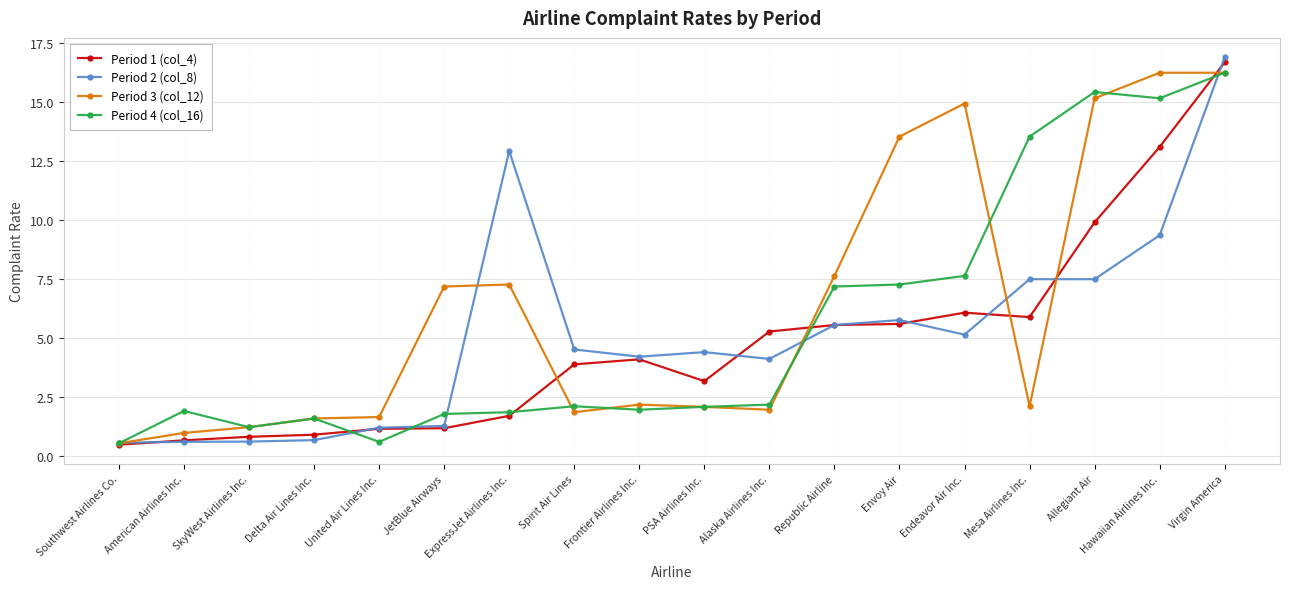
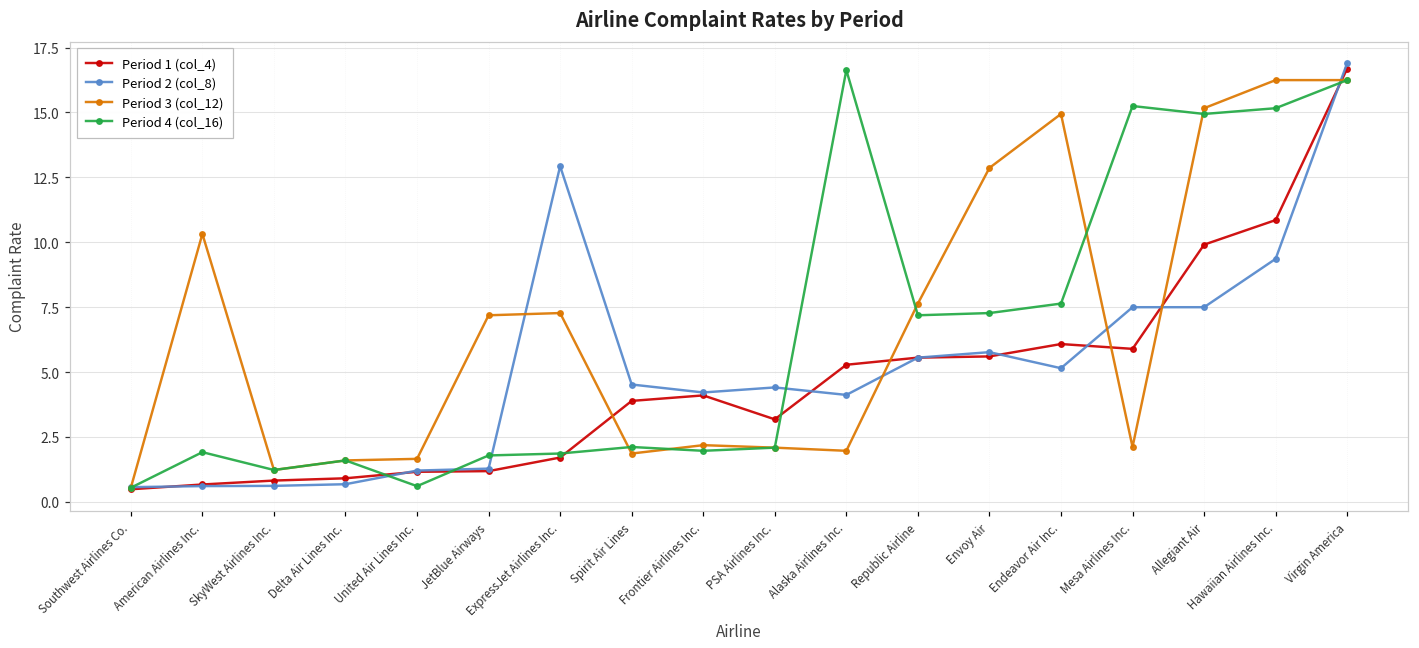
Period 3 (col_12), American Airlines Inc.: 1.0 -> 10.3
Period 4 (col_16), Alaska Airlines Inc.: 2.2 -> 16.6
Period 3 (col_12), Envoy Air: 13.5 -> 12.9
Period 4 (col_16), Mesa Airlines Inc.: 13.5 -> 15.2
Period 4 (col_16), Allegiant Air: 15.4 -> 14.9
Period 1 (col_4), Hawaiian Airlines Inc.: 13.1 -> 10.9
